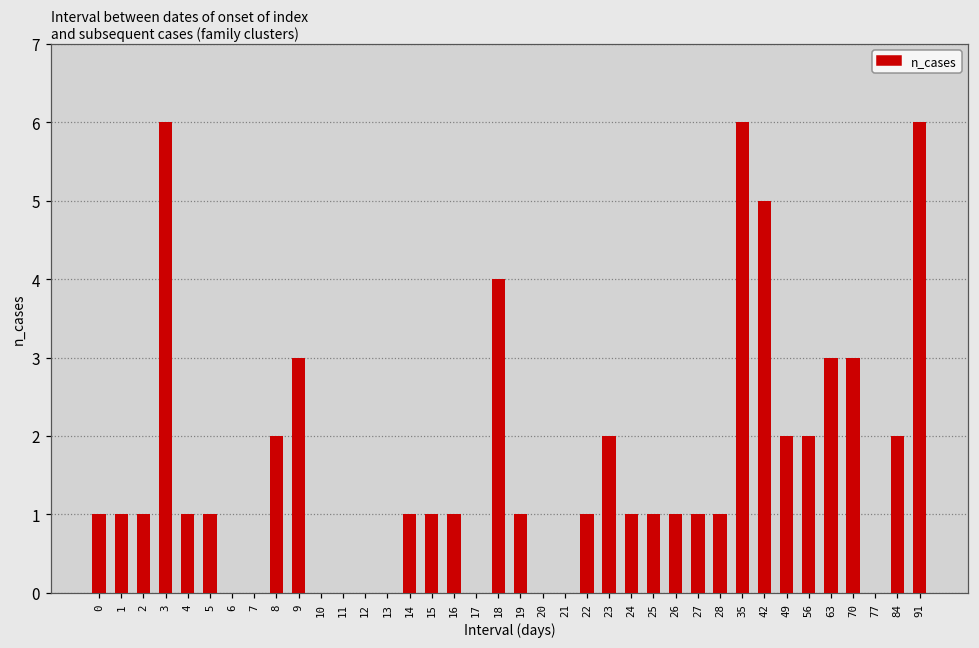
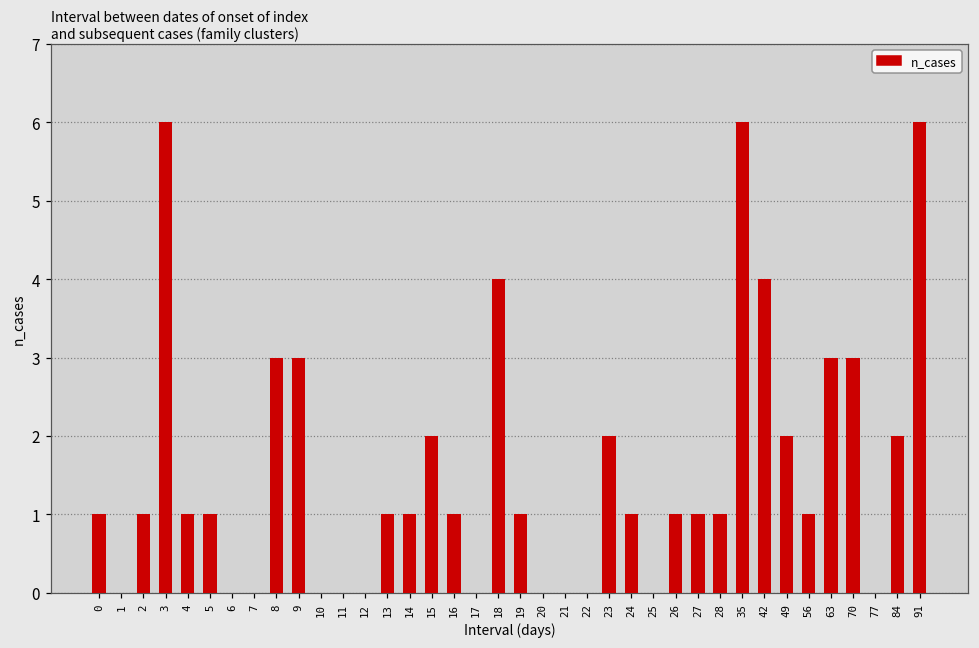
1: 1 -> 0
8: 2 -> 3
13: 0 -> 1
15: 1 -> 2
22: 1 -> 0
25: 1 -> 0
42: 5 -> 4
56: 2 -> 1
